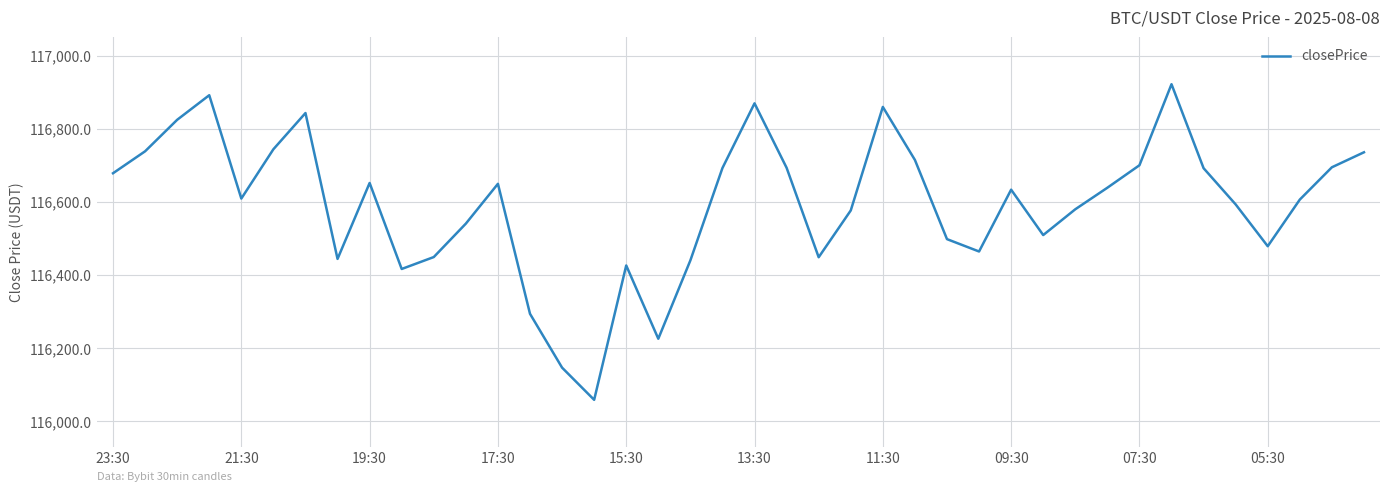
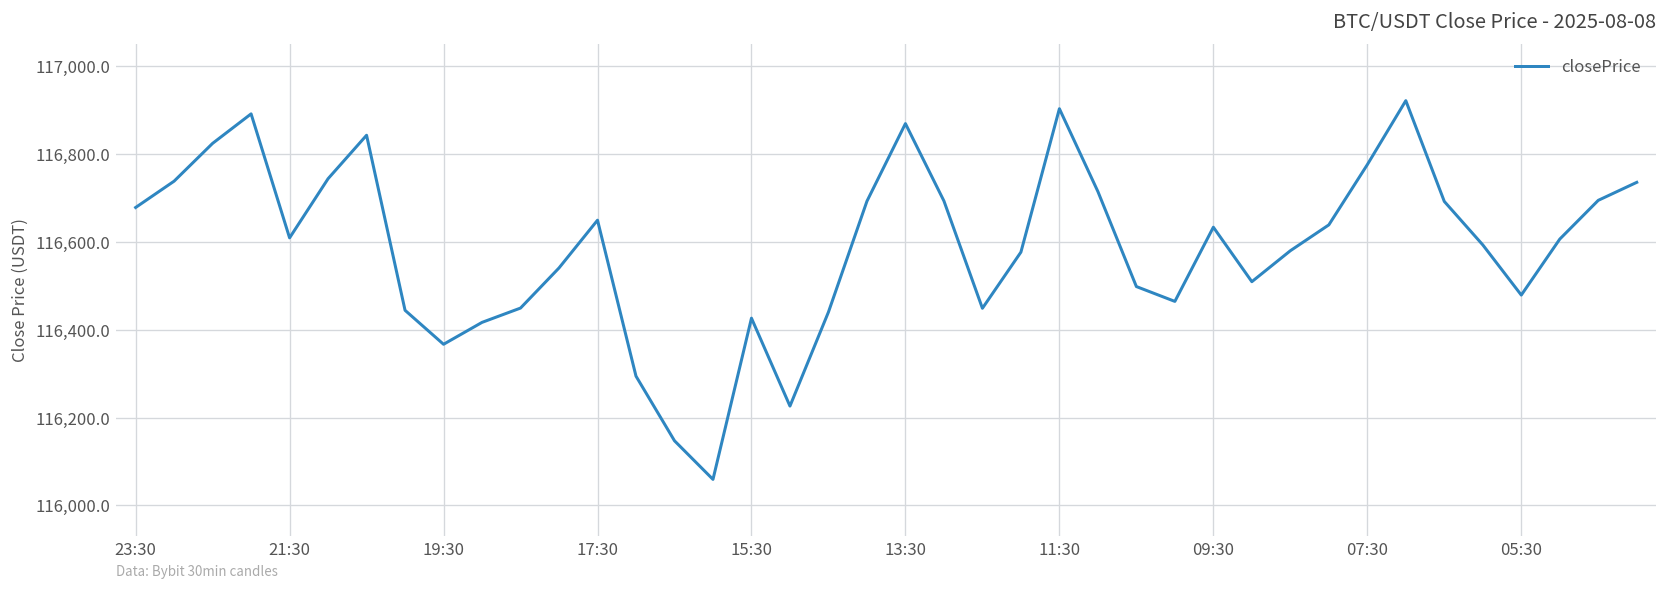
19:30: 116,650 -> 116,370
11:30: 116,860 -> 116,900
07:30: 116,700 -> 116,780
